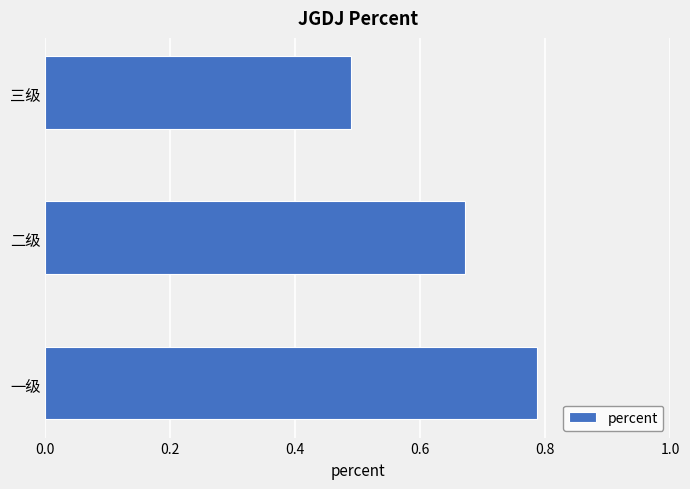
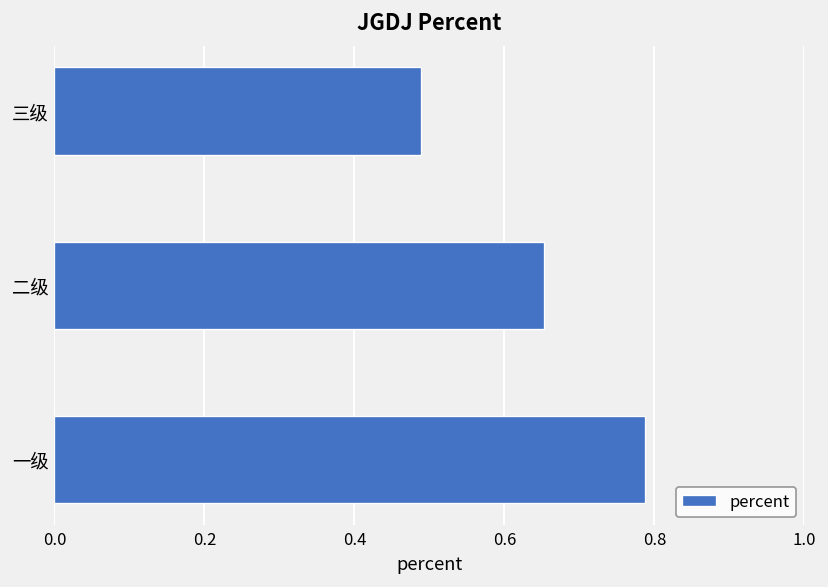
二级: 0.67 -> 0.65
